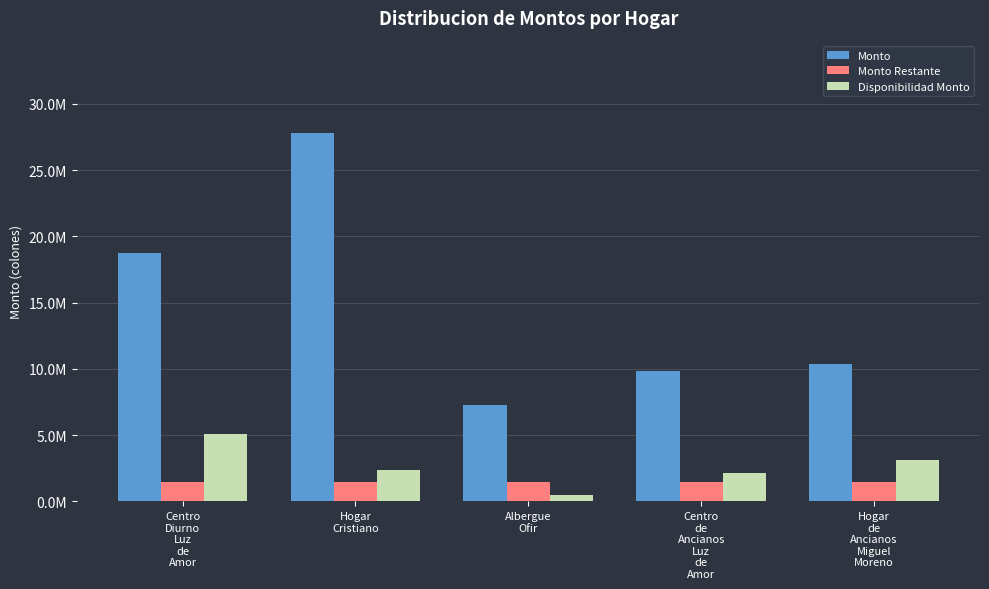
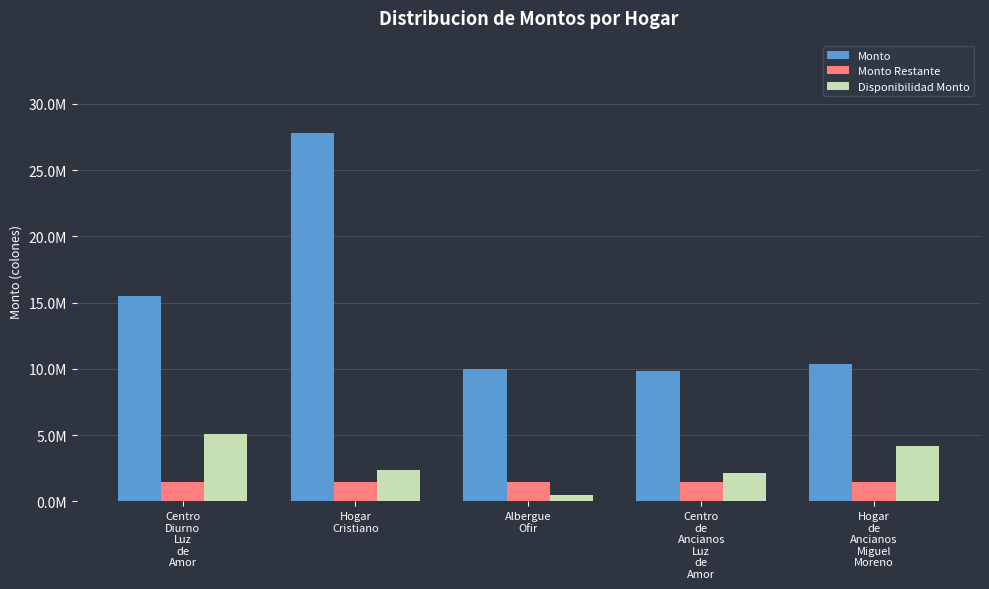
Monto, Centro Diurno Luz de Amor: 18800000 -> 15500000
Monto, Albergue Ofir: 7300000 -> 10000000
Disponibilidad Monto, Hogar de Ancianos Miguel Moreno: 3200000 -> 4200000
